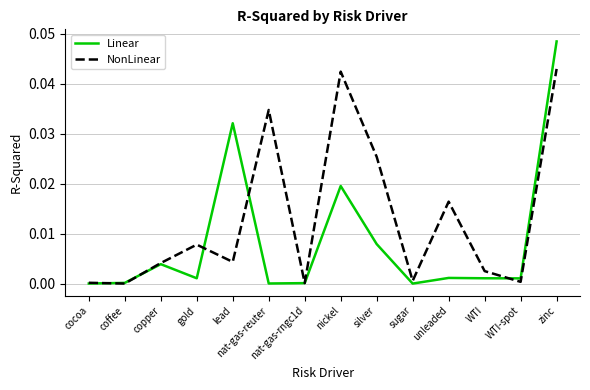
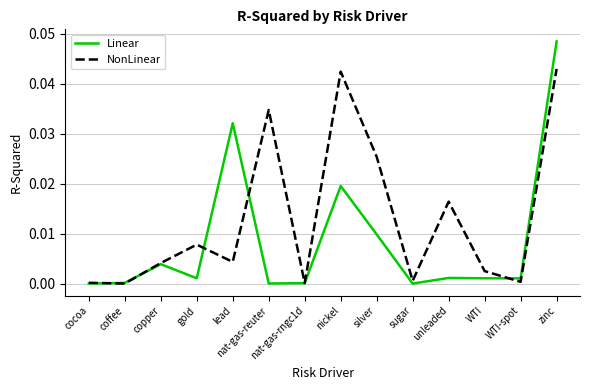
Linear, silver: 0.008 -> 0.010
